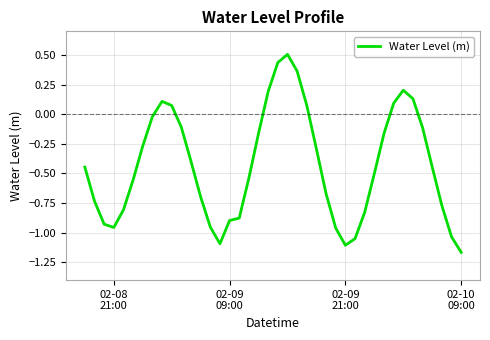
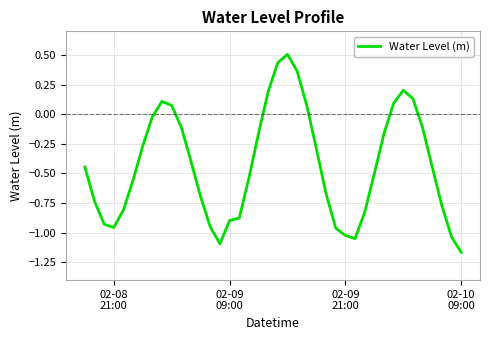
02-09 21:00: -1.11 -> -1.02
